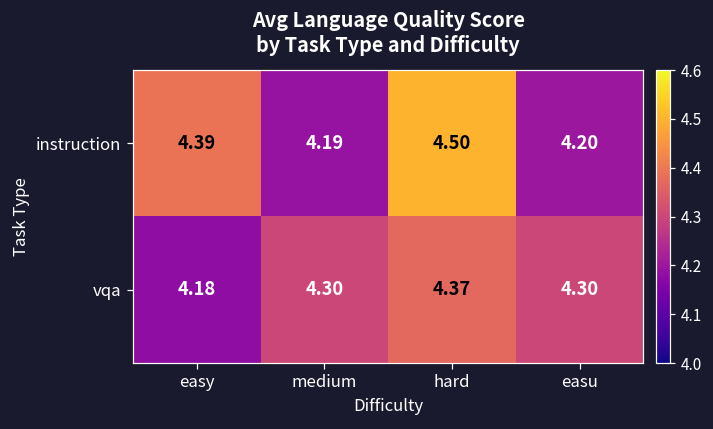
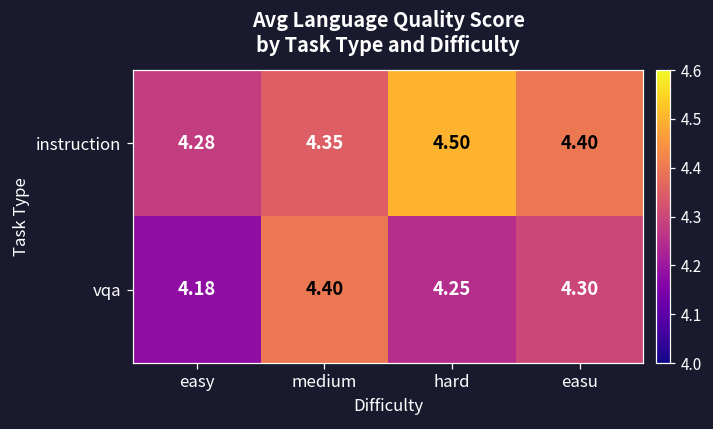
instruction, easy: 4.39 -> 4.28
instruction, medium: 4.19 -> 4.35
instruction, easu: 4.20 -> 4.40
vqa, medium: 4.30 -> 4.40
vqa, hard: 4.37 -> 4.25
